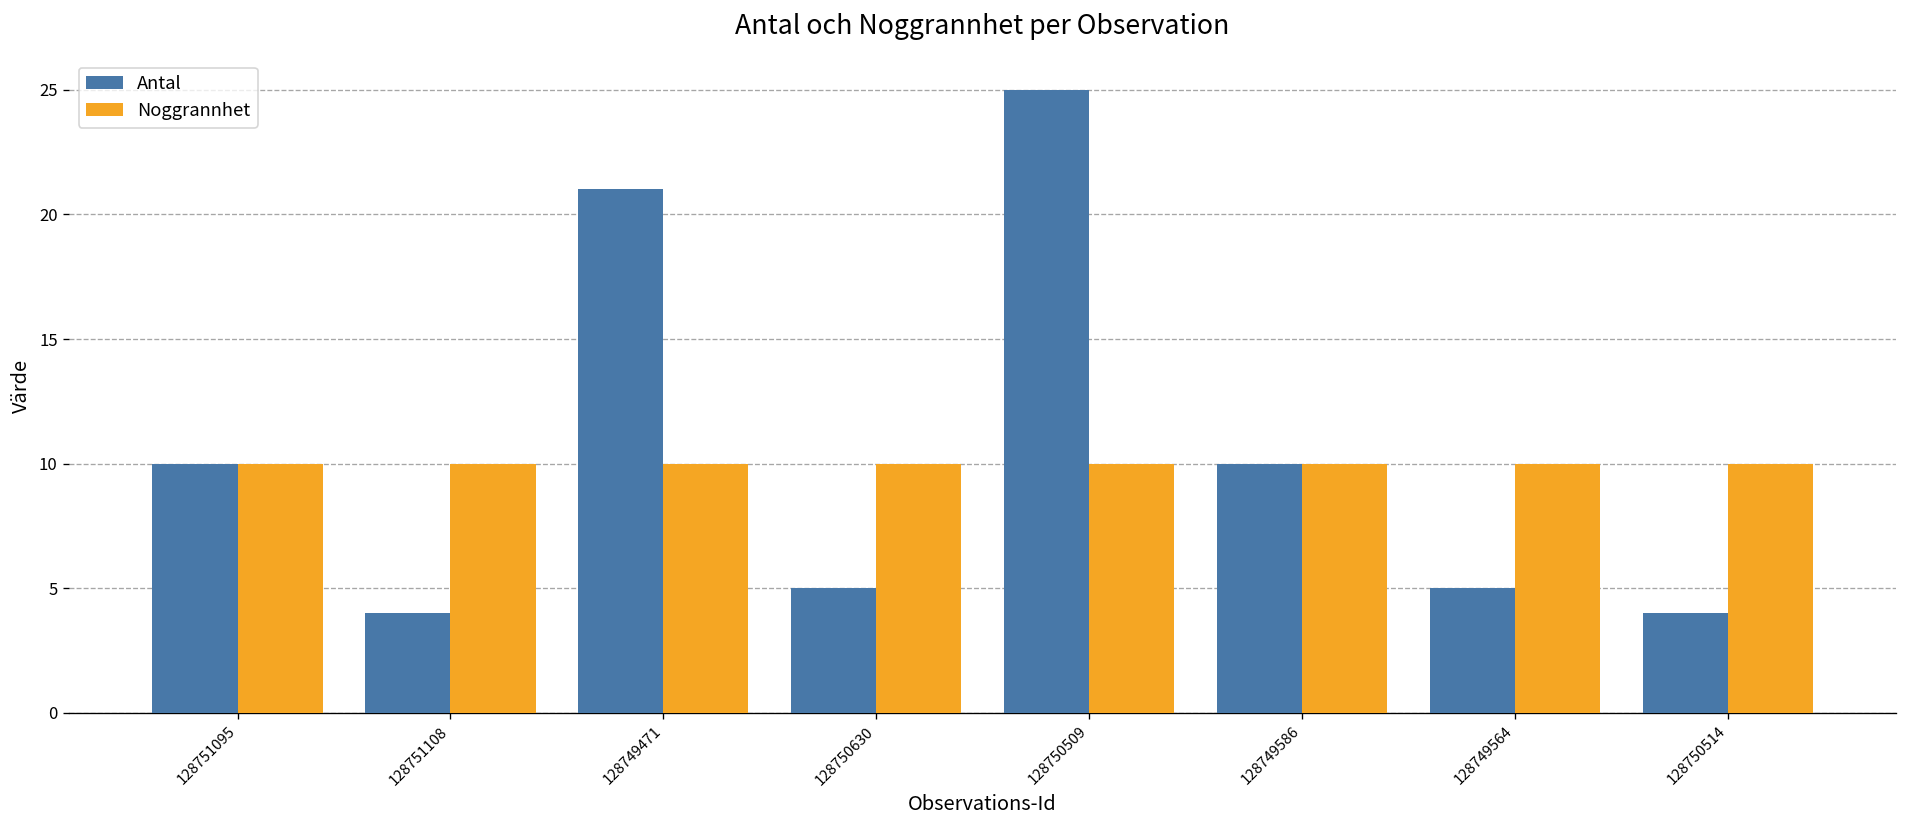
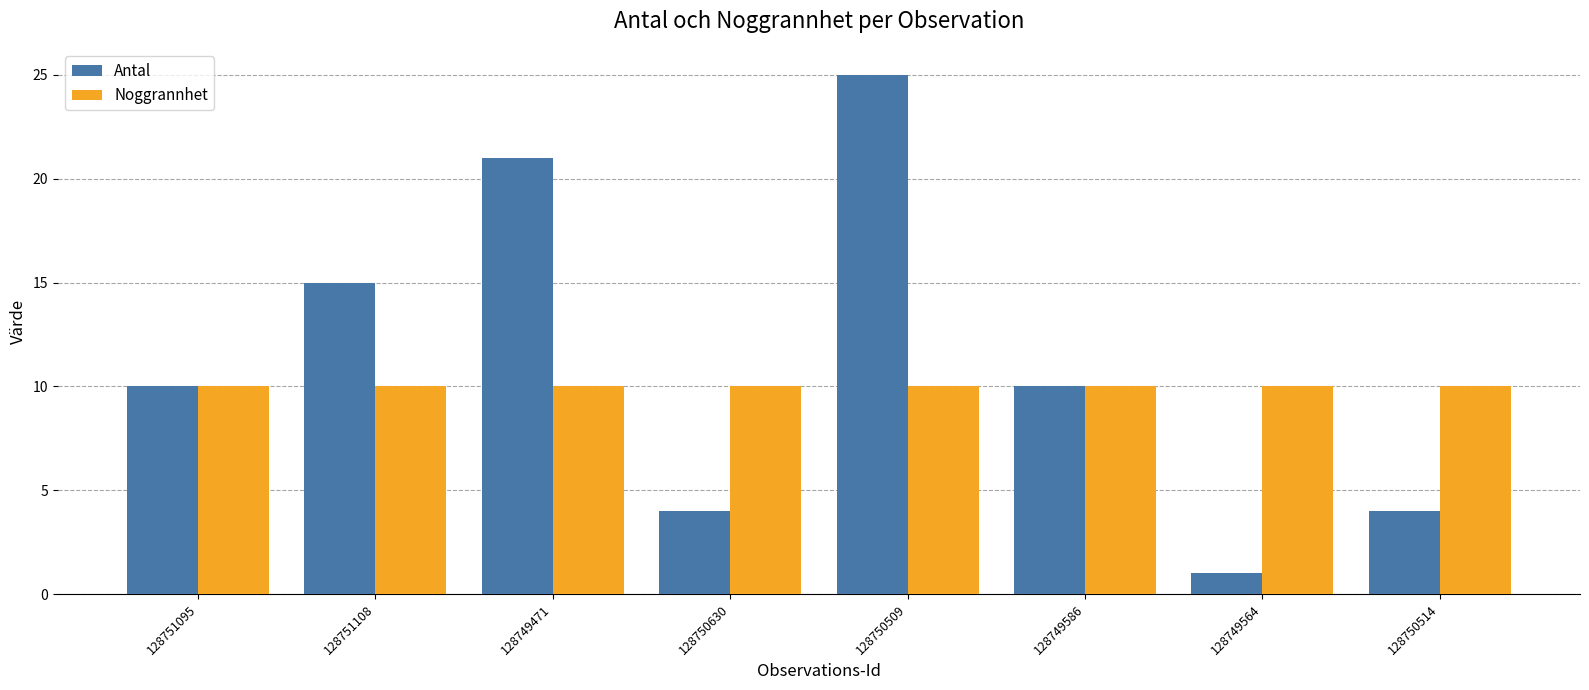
Antal, 128751108: 4 -> 15
Antal, 128750630: 5 -> 4
Antal, 128749564: 5 -> 1
